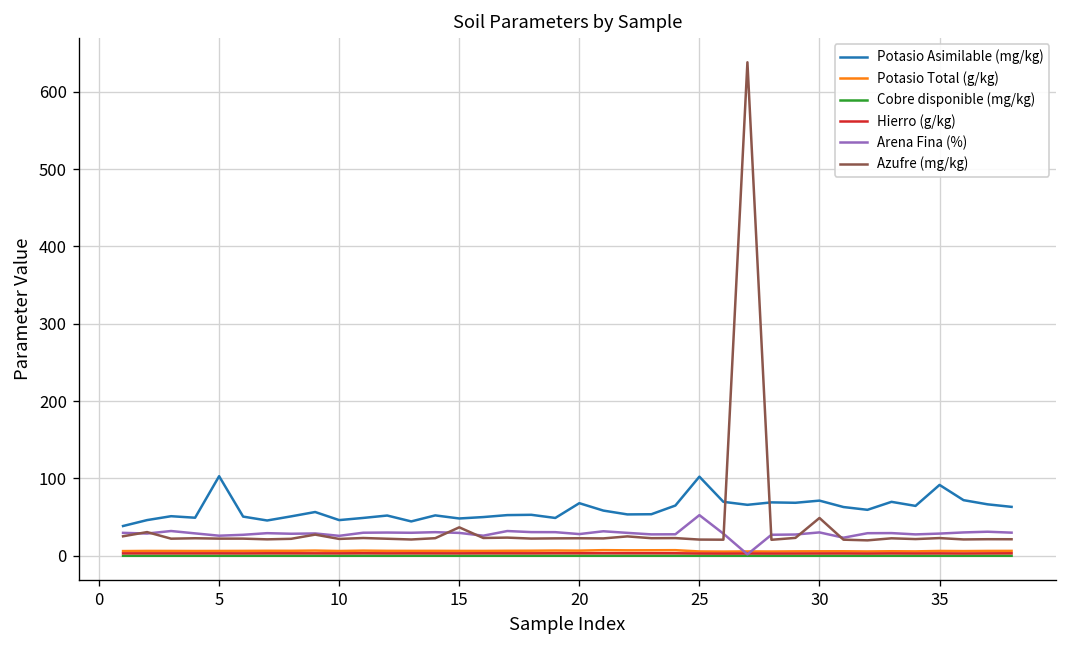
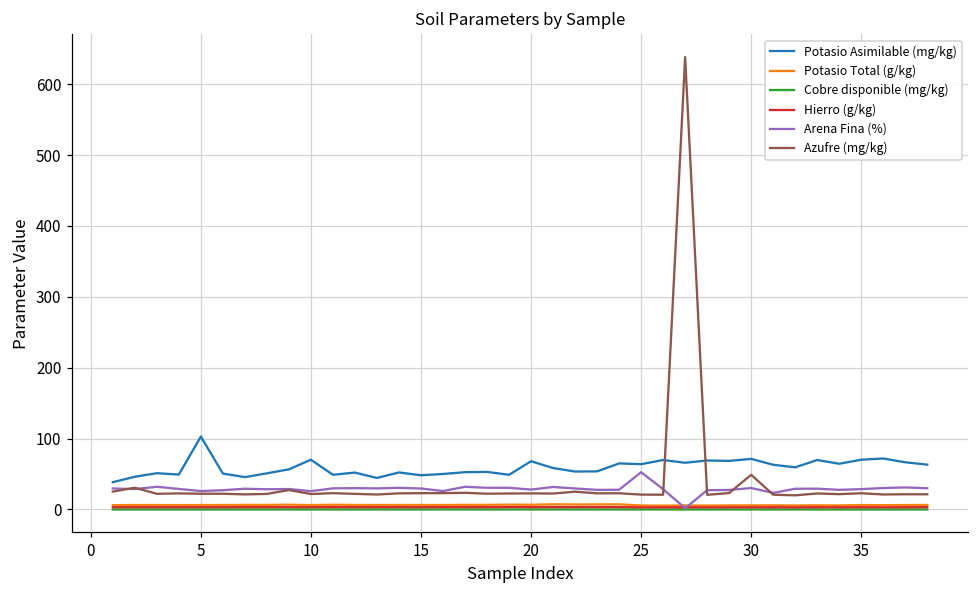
Potasio Asimilable (mg/kg), 10: 50 -> 70
Azufre (mg/kg), 15: 40 -> 20
Potasio Asimilable (mg/kg), 25: 100 -> 60
Potasio Asimilable (mg/kg), 35: 90 -> 70
